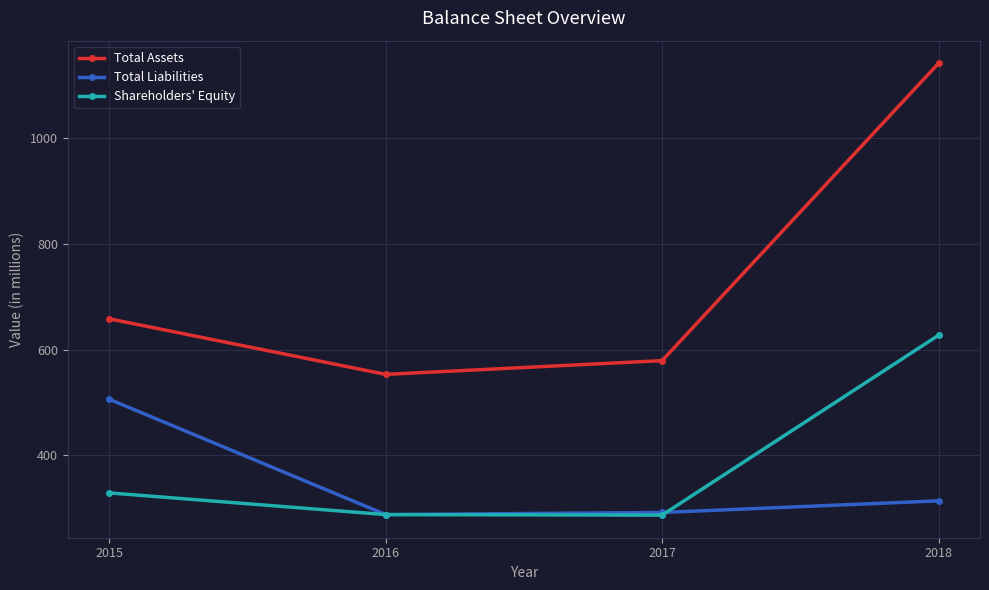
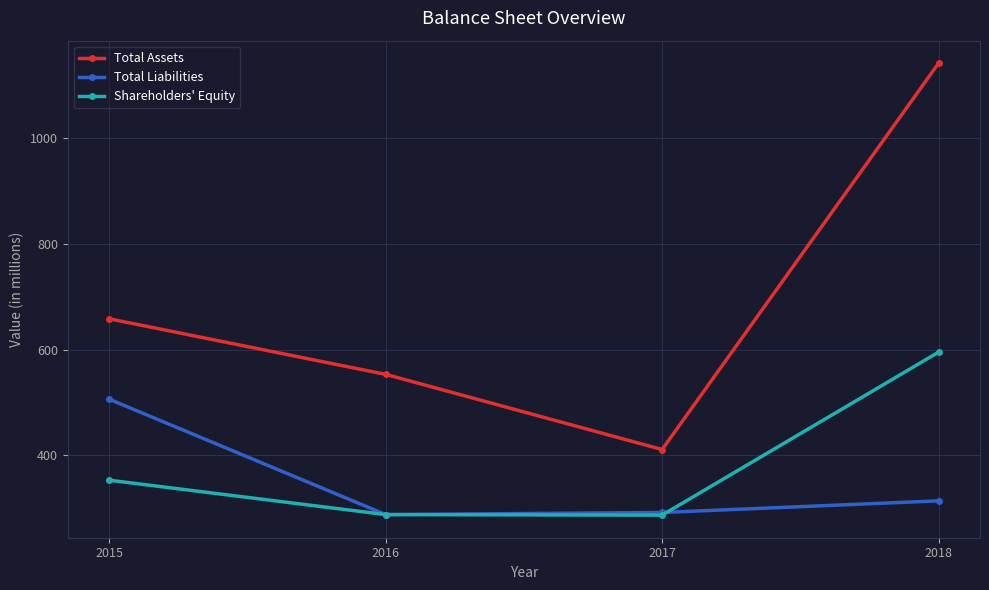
Shareholders' Equity, 2015: 330 -> 350
Total Assets, 2017: 580 -> 410
Shareholders' Equity, 2018: 630 -> 600
